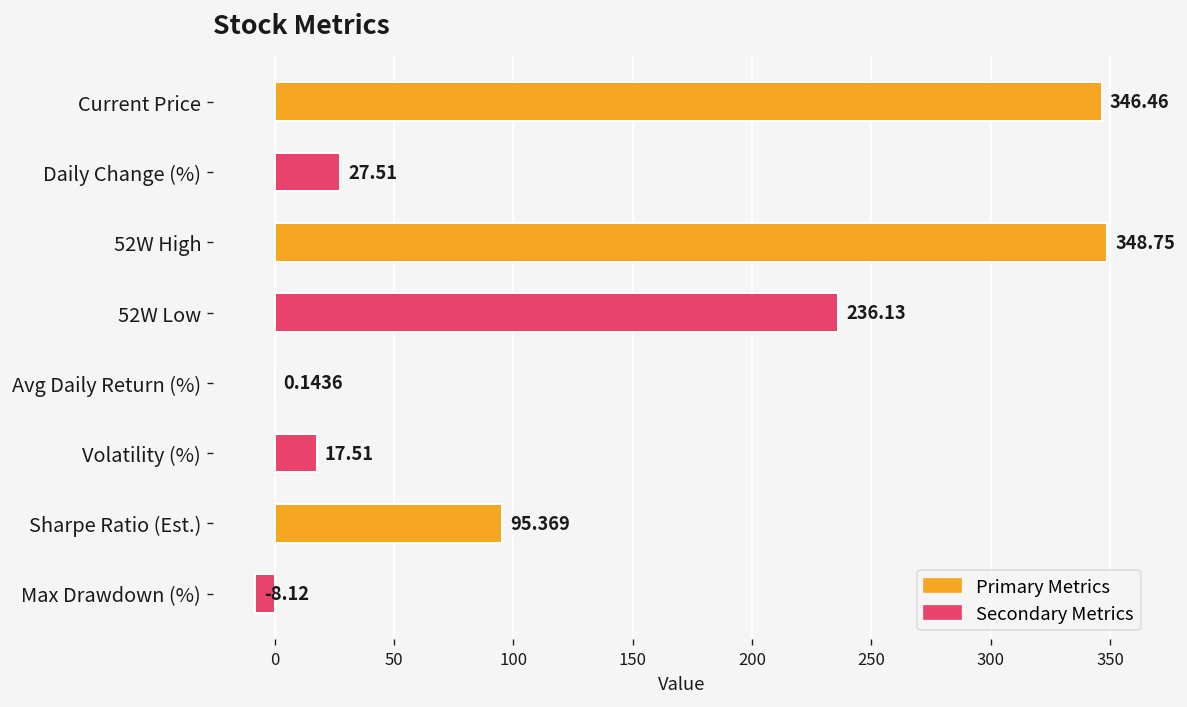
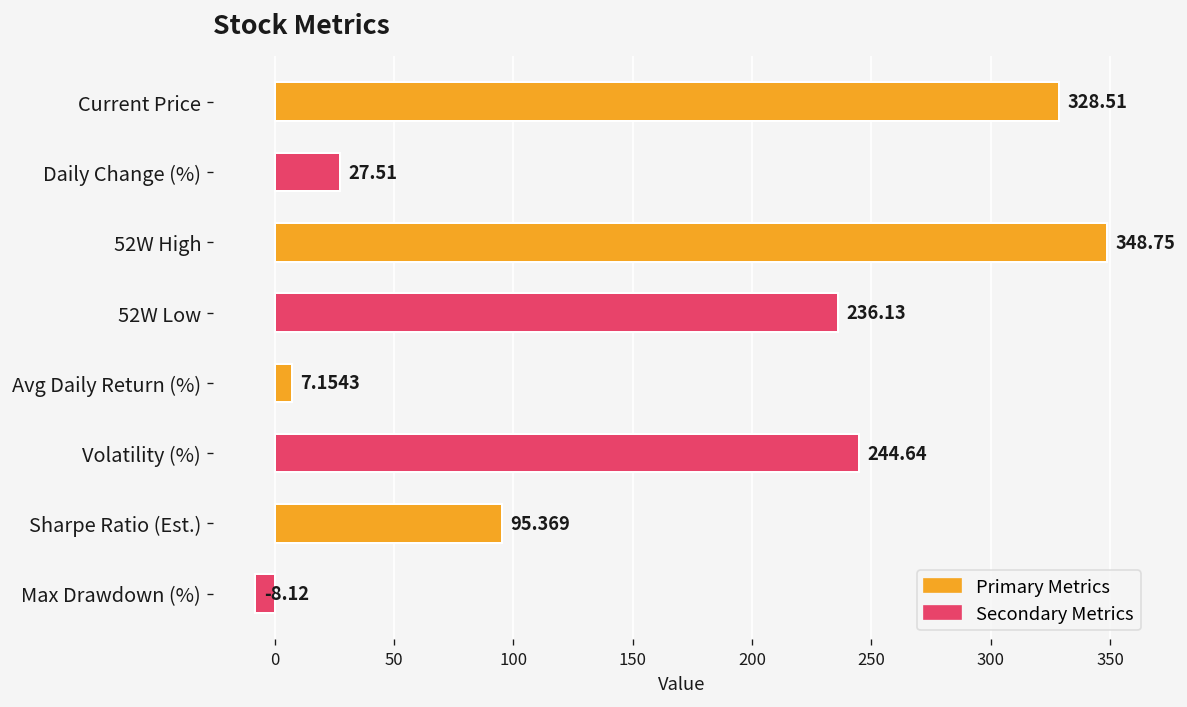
Current Price: 346.46 -> 328.51
Avg Daily Return (%): 0.1436 -> 7.1543
Volatility (%): 17.51 -> 244.64
